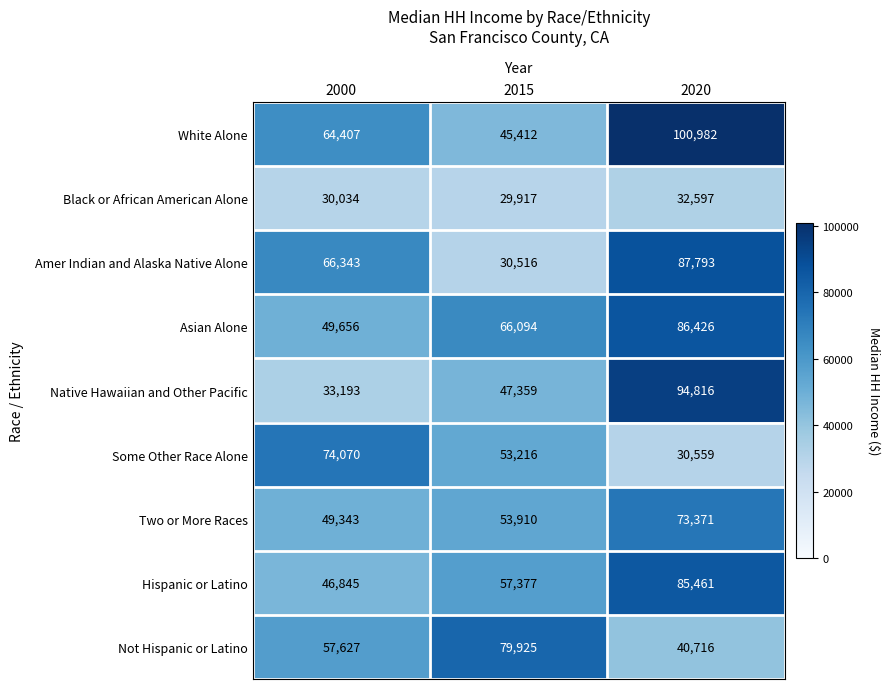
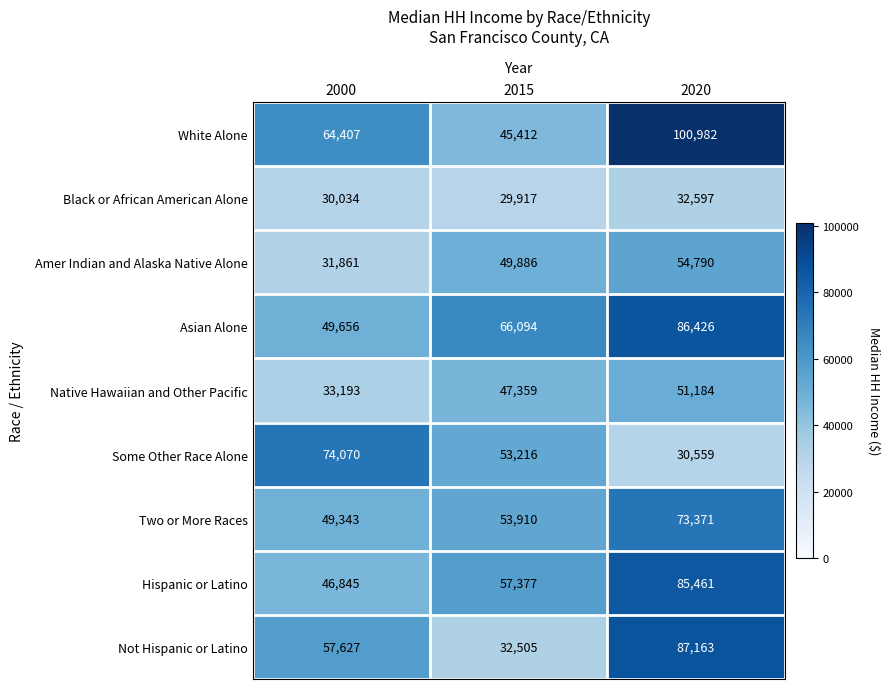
Amer Indian and Alaska Native Alone, 2000: 66,343 -> 31,861
Amer Indian and Alaska Native Alone, 2015: 30,516 -> 49,886
Amer Indian and Alaska Native Alone, 2020: 87,793 -> 54,790
Native Hawaiian and Other Pacific, 2020: 94,816 -> 51,184
Not Hispanic or Latino, 2015: 79,925 -> 32,505
Not Hispanic or Latino, 2020: 40,716 -> 87,163
